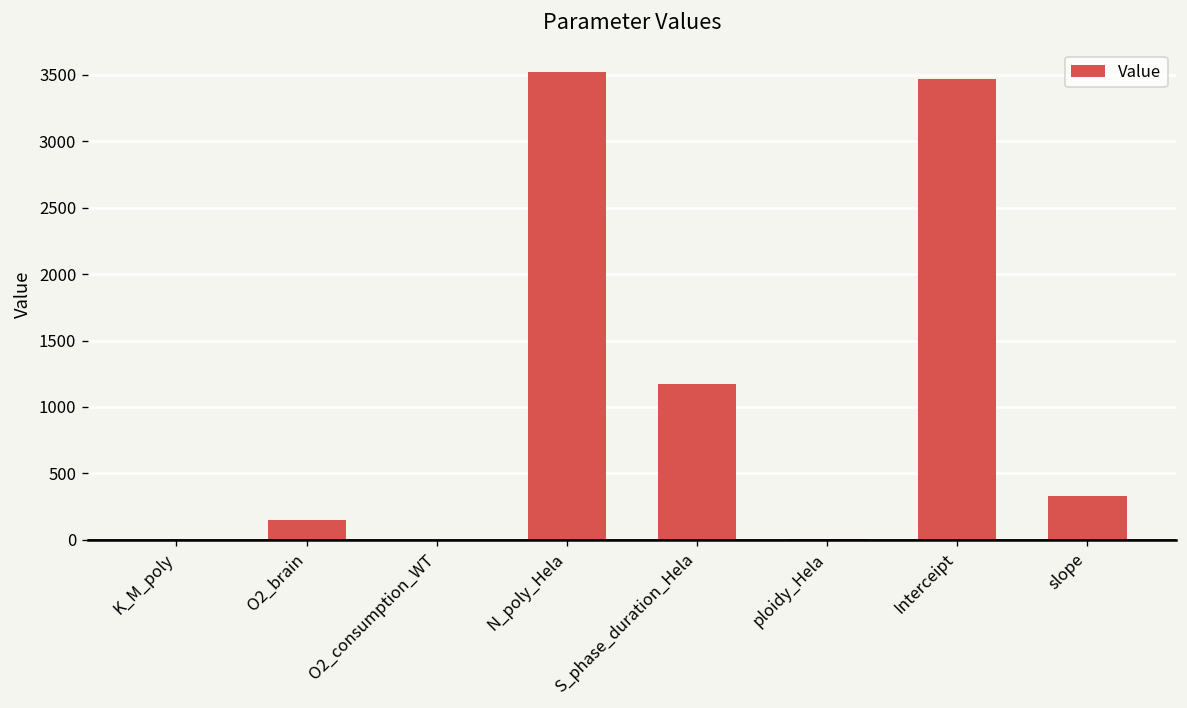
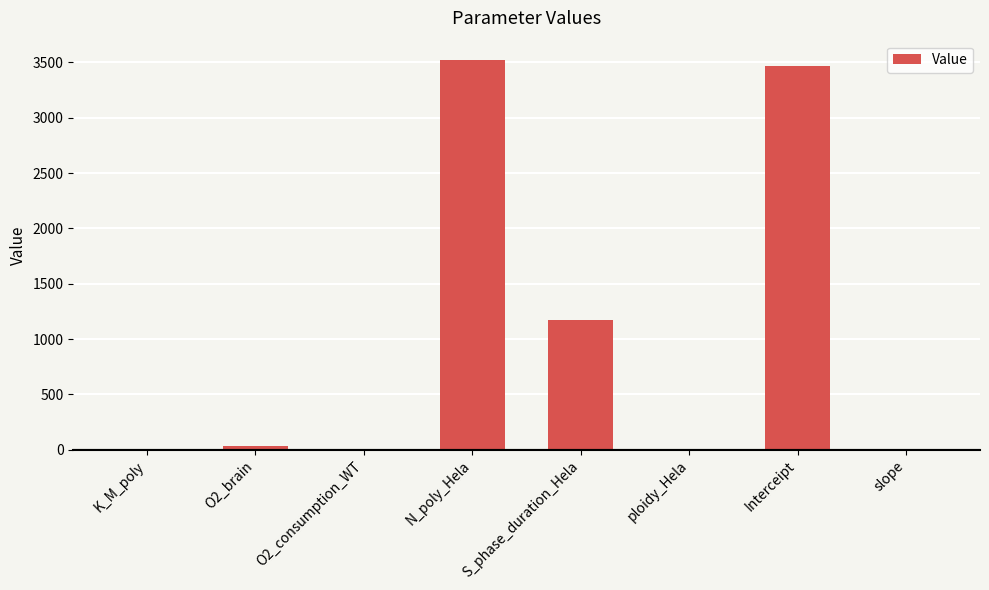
O2_brain: 150 -> 30
slope: 330 -> 0
